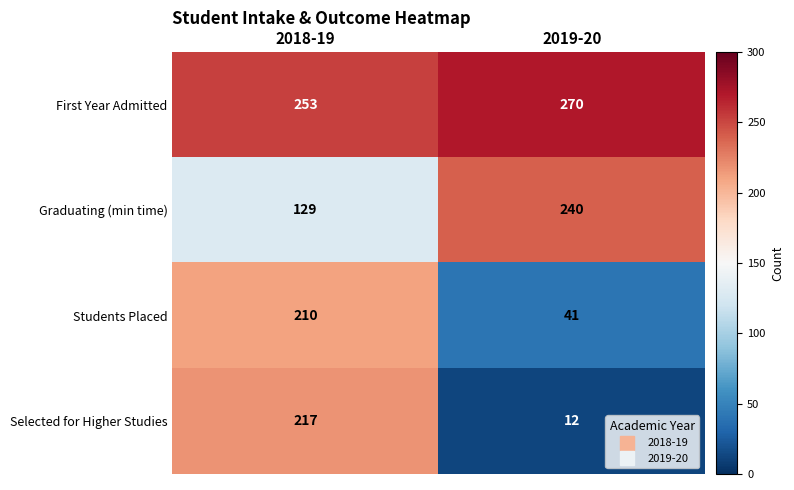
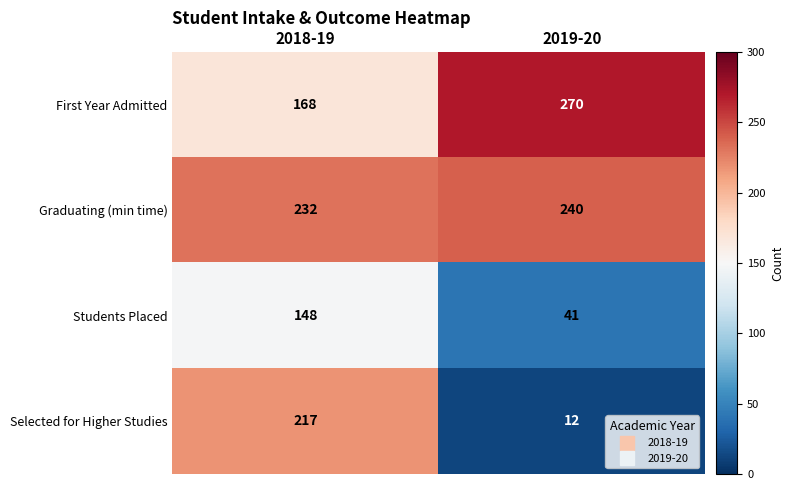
First Year Admitted, 2018-19: 253 -> 168
Graduating (min time), 2018-19: 129 -> 232
Students Placed, 2018-19: 210 -> 148
